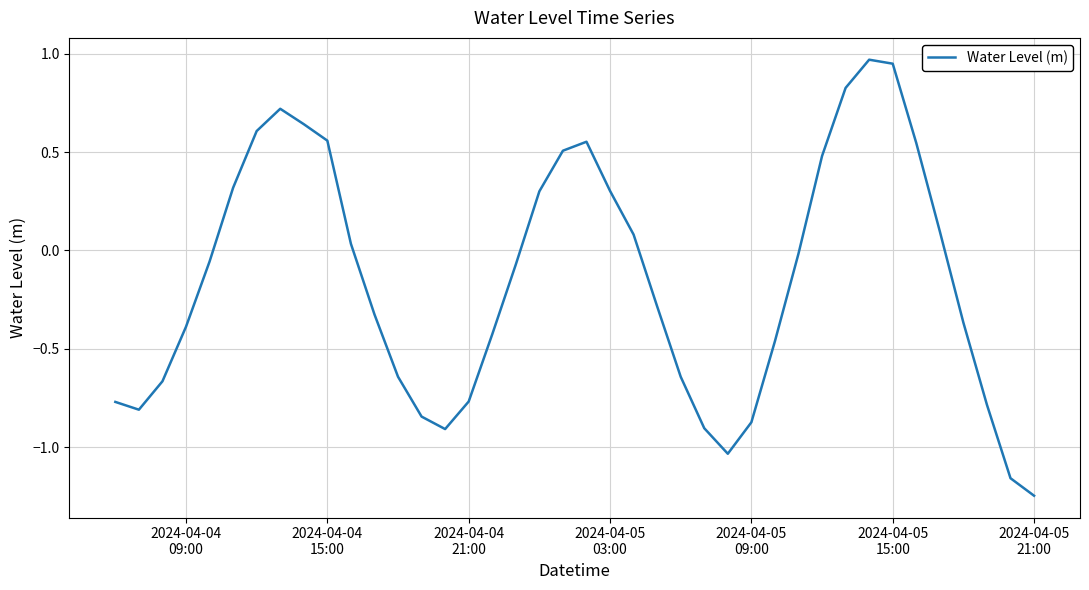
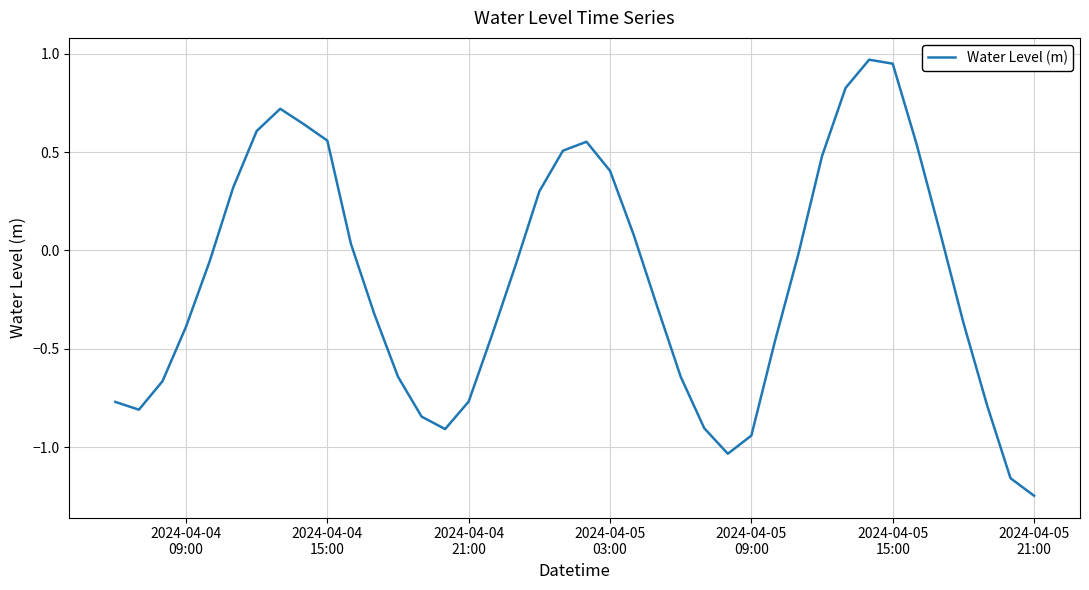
2024-04-05 03:00: 0.30 -> 0.40
2024-04-05 09:00: -0.87 -> -0.94
